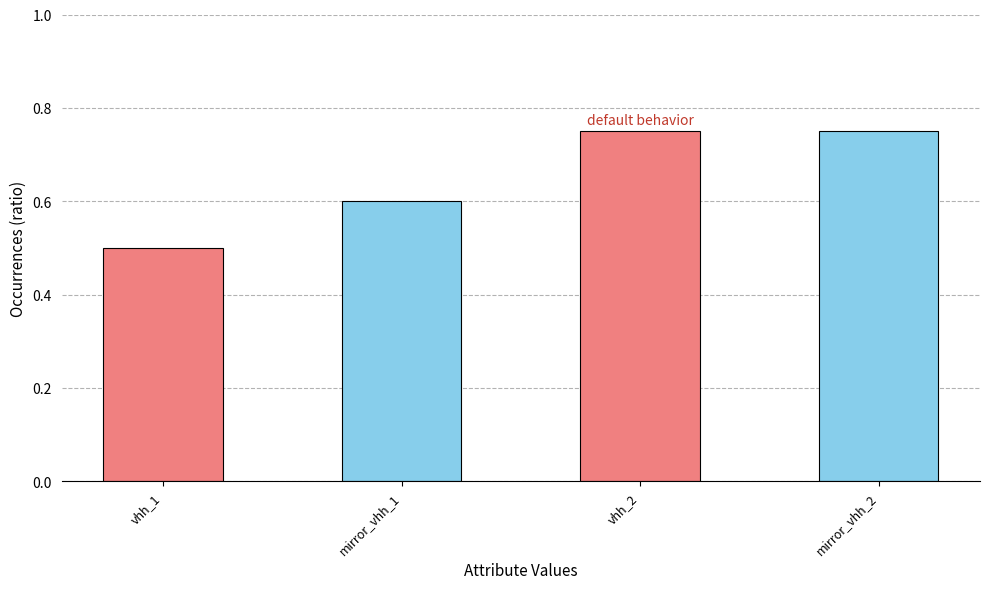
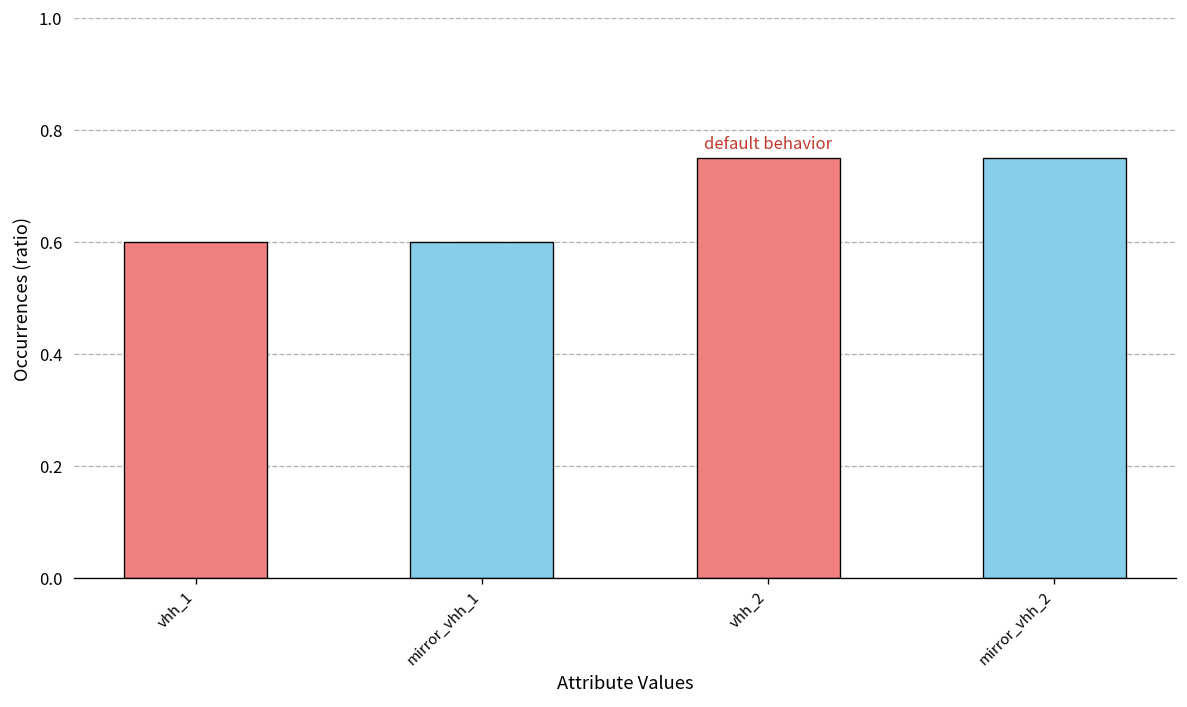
vhh_1: 0.5 -> 0.6
